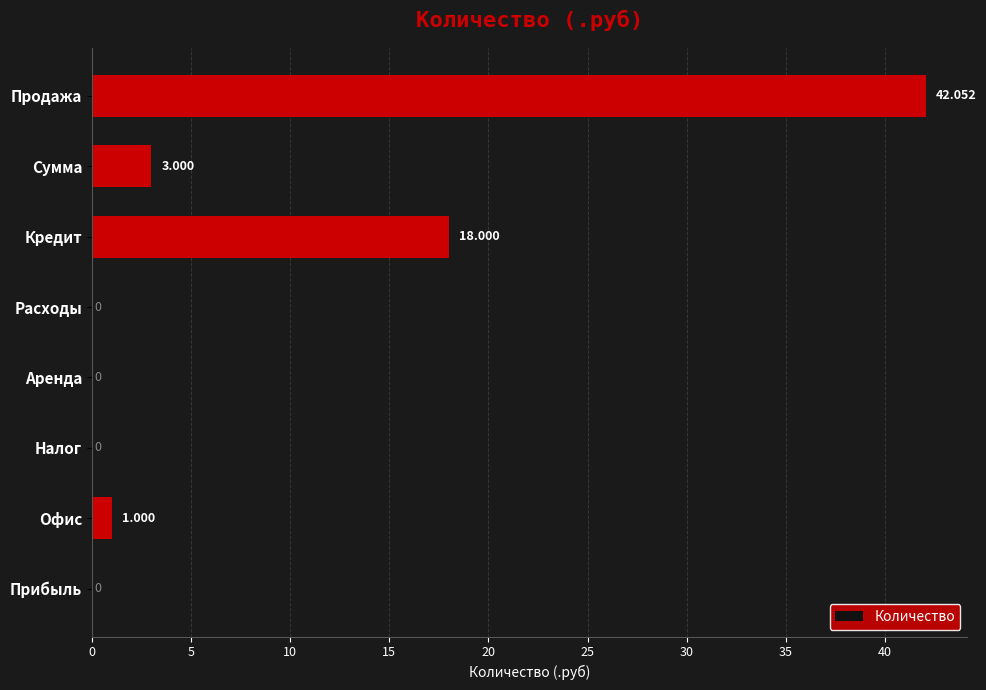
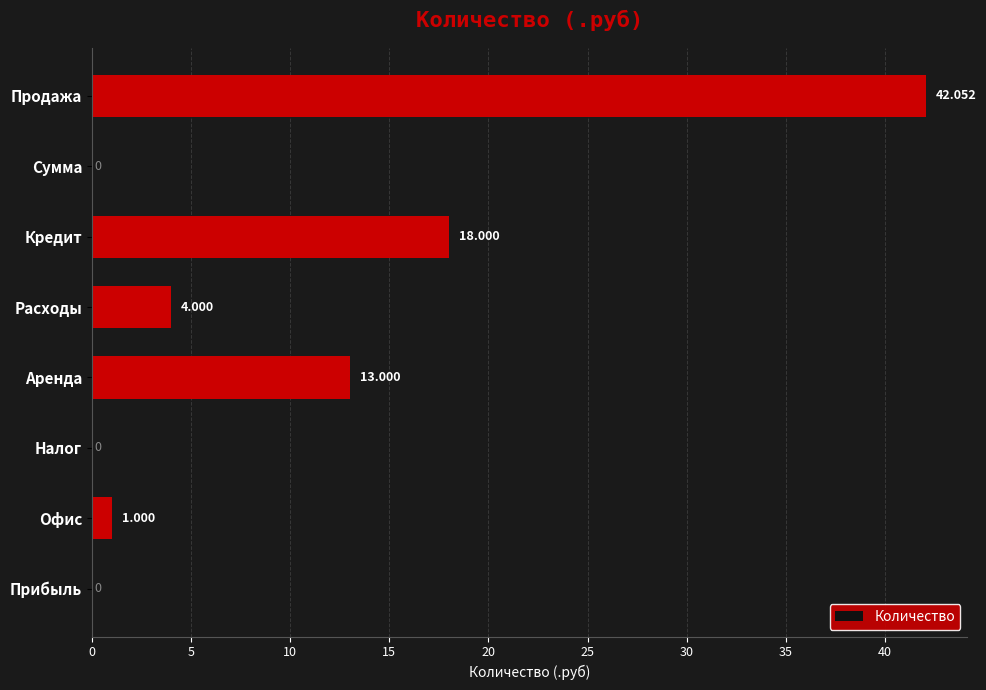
Сумма: 3.000 -> 0
Расходы: 0 -> 4.000
Аренда: 0 -> 13.000
